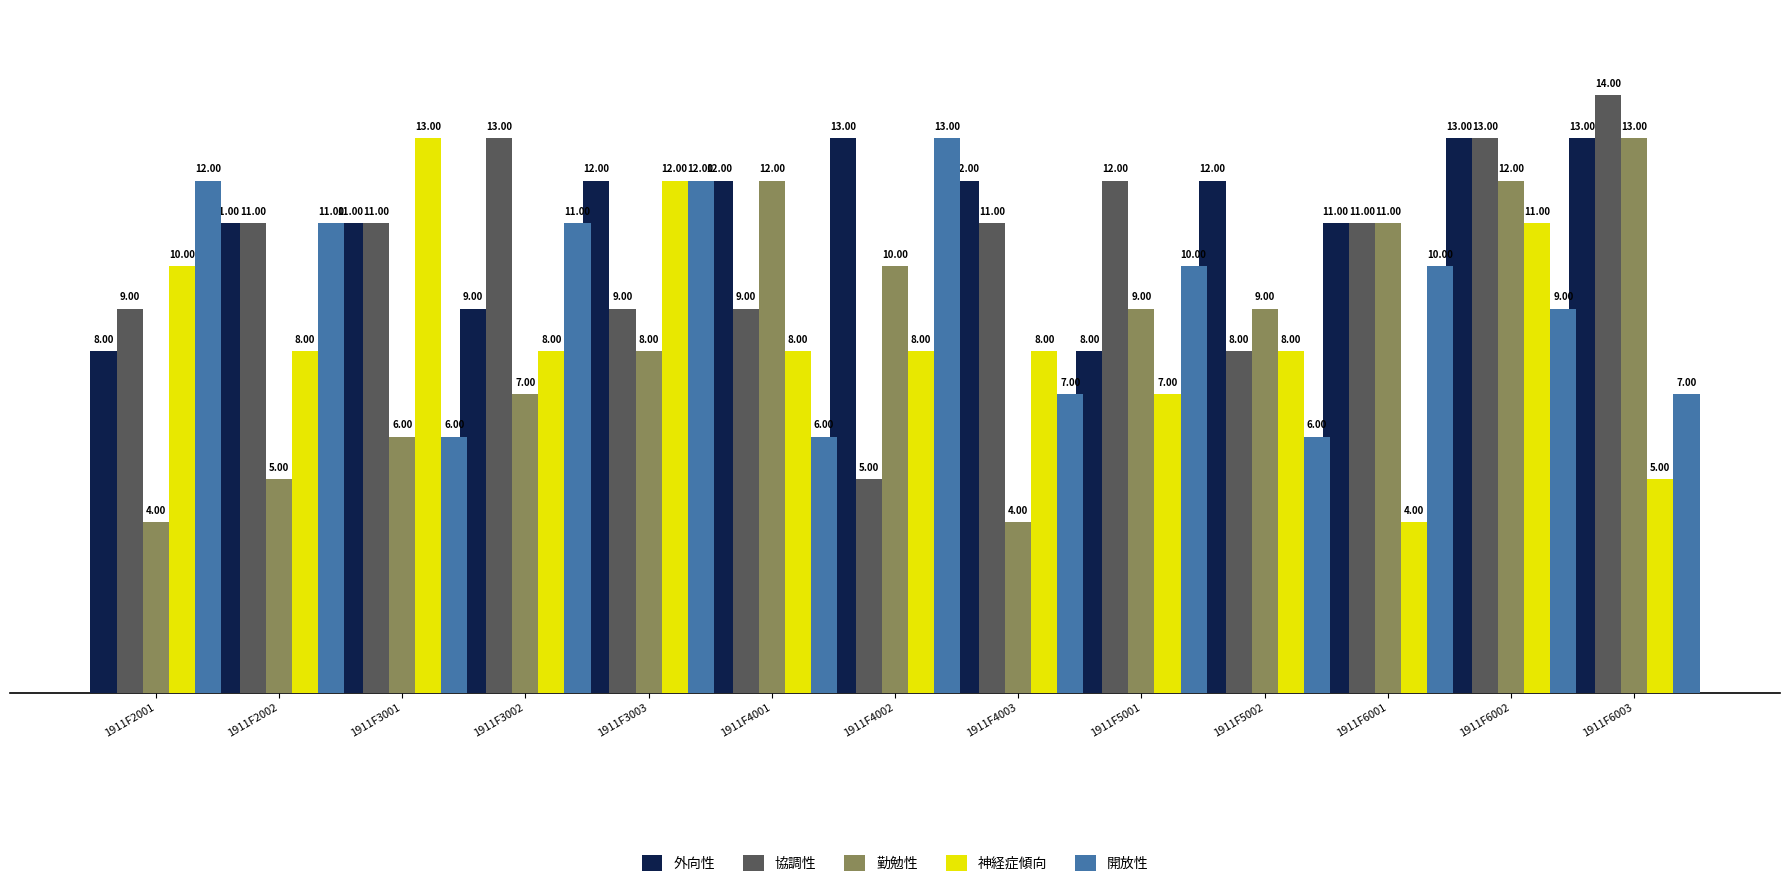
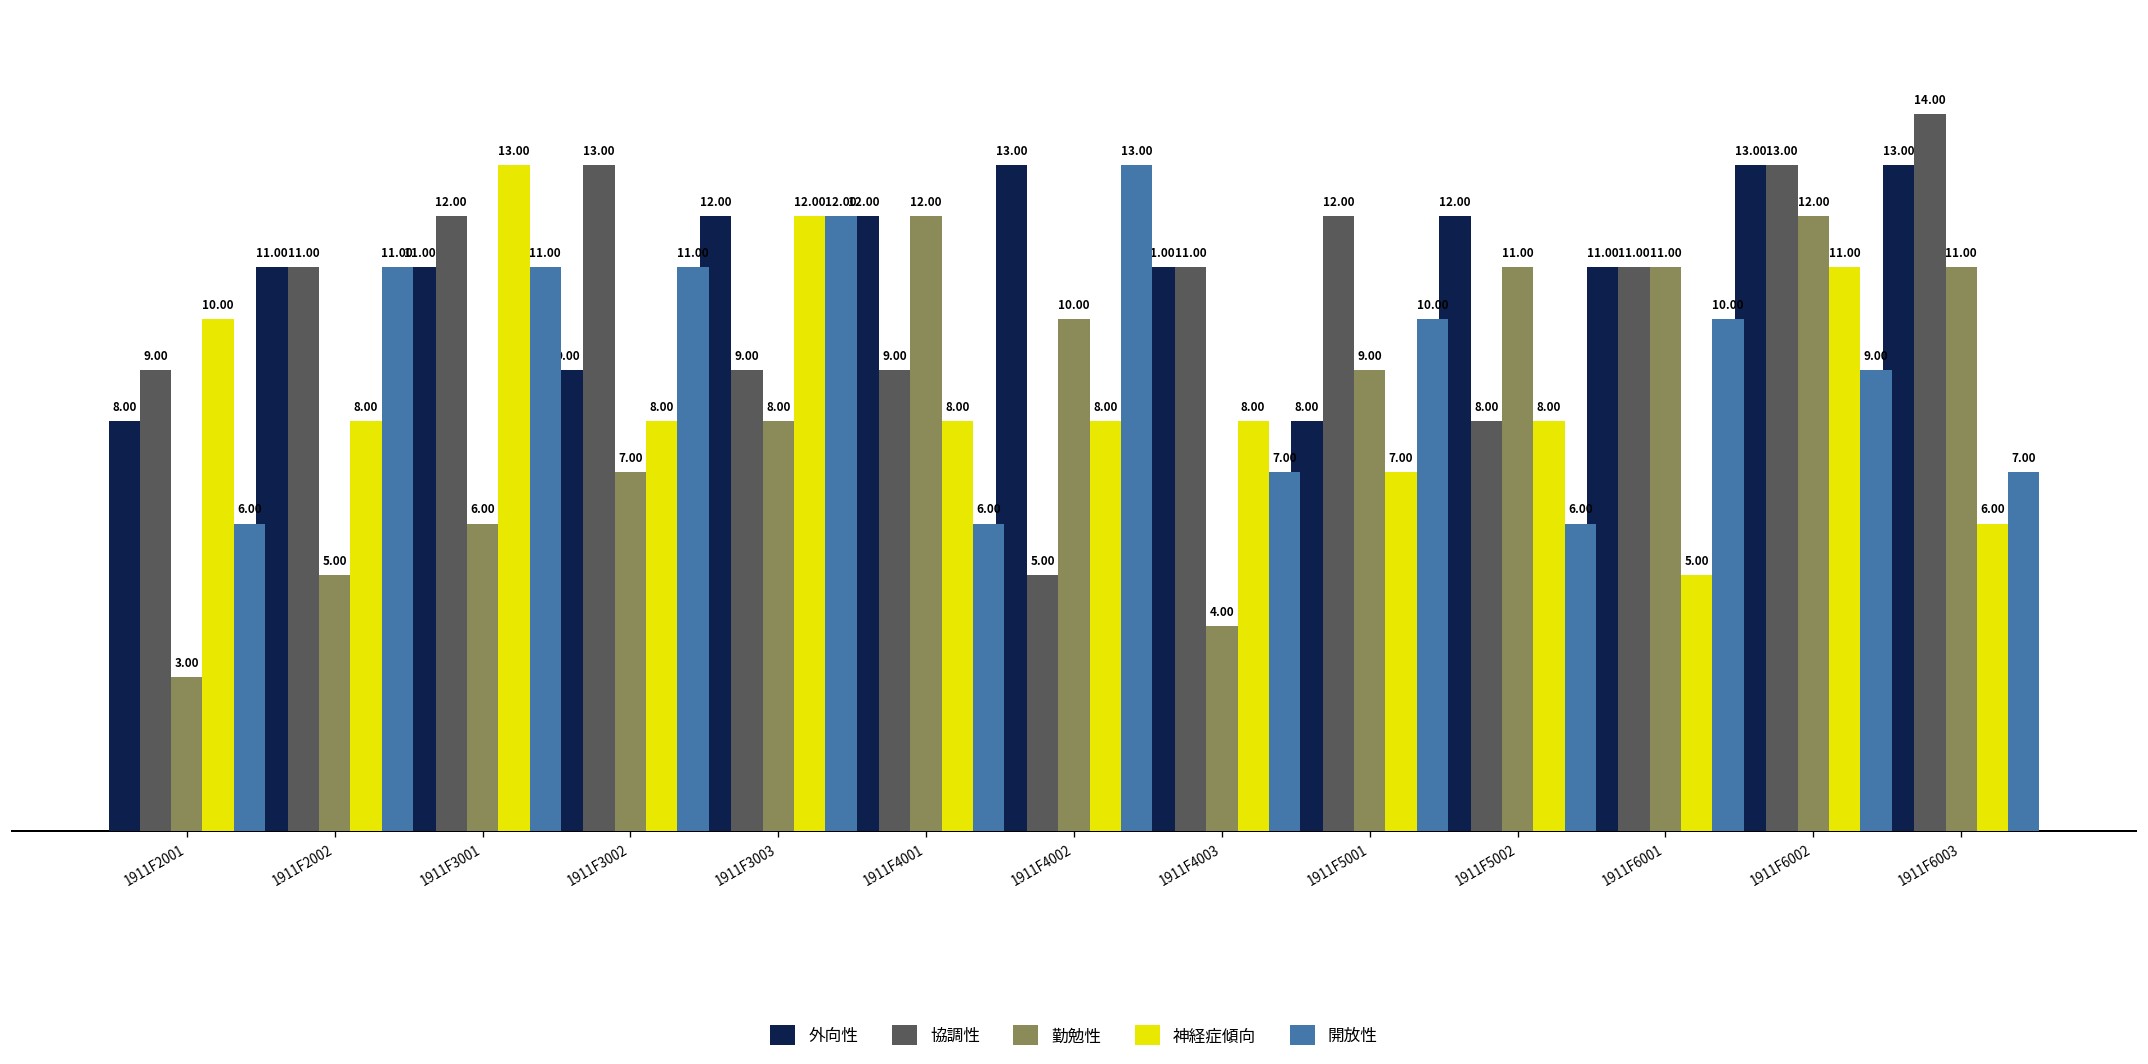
勤勉性, 1911F2001: 4.00 -> 3.00
開放性, 1911F2001: 12.00 -> 6.00
協調性, 1911F3001: 11.00 -> 12.00
開放性, 1911F3001: 6.00 -> 11.00
外向性, 1911F4003: 12.00 -> 11.00
勤勉性, 1911F5002: 9.00 -> 11.00
神経症傾向, 1911F6001: 4.00 -> 5.00
勤勉性, 1911F6003: 13.00 -> 11.00
神経症傾向, 1911F6003: 5.00 -> 6.00
